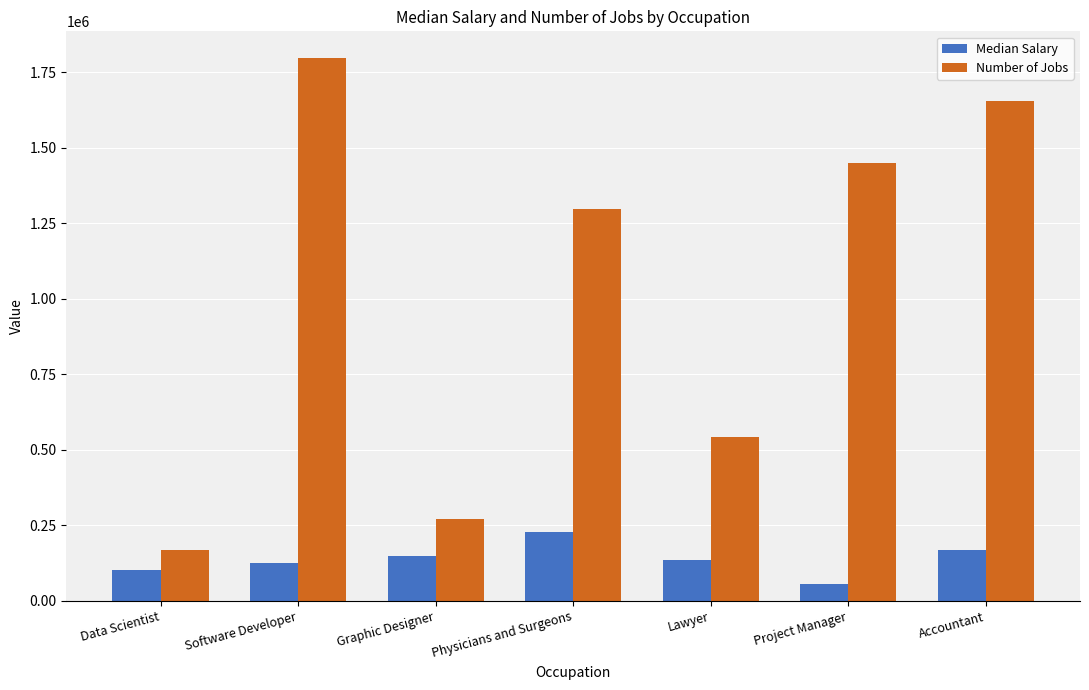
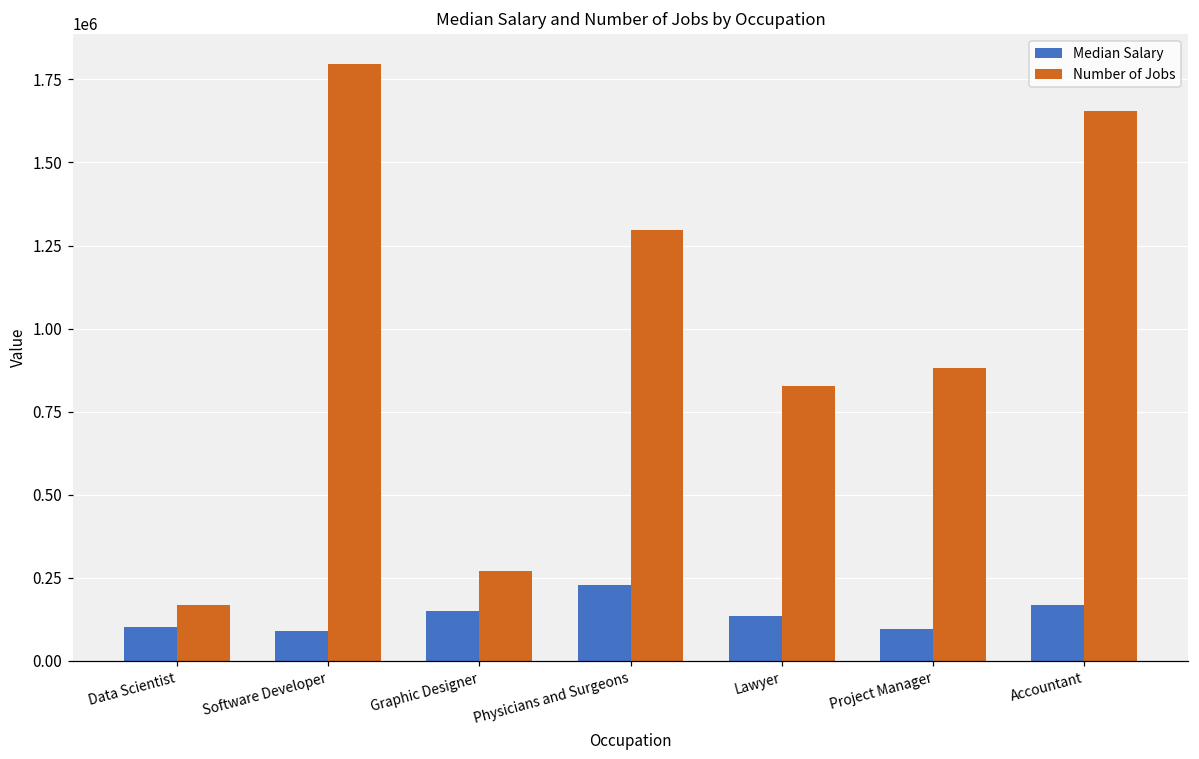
Median Salary, Software Developer: 120000 -> 90000
Number of Jobs, Lawyer: 540000 -> 830000
Median Salary, Project Manager: 60000 -> 100000
Number of Jobs, Project Manager: 1450000 -> 880000
